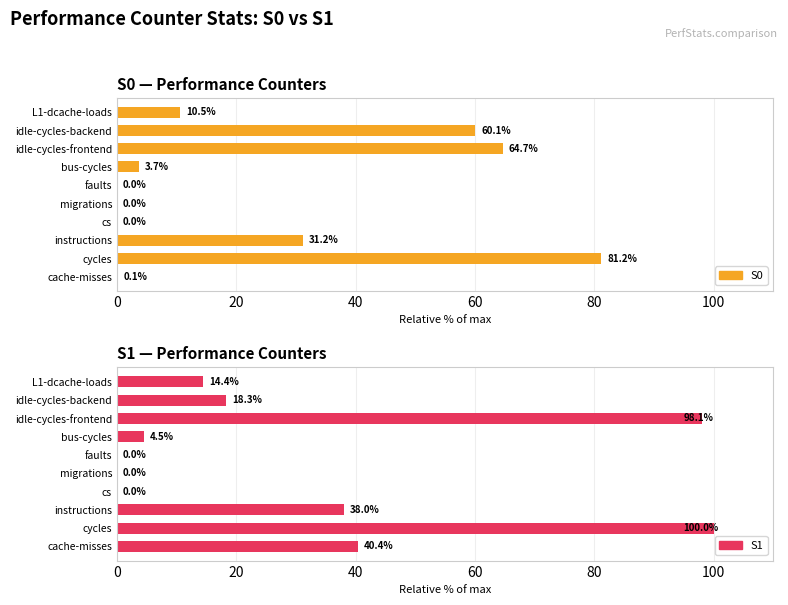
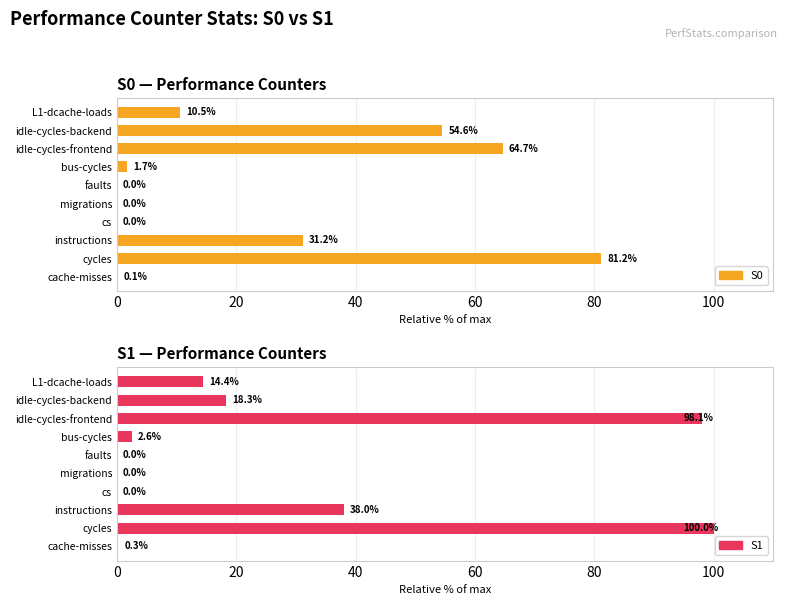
S0 — Performance Counters, idle-cycles-backend: 60.1% -> 54.6%
S0 — Performance Counters, bus-cycles: 3.7% -> 1.7%
S1 — Performance Counters, bus-cycles: 4.5% -> 2.6%
S1 — Performance Counters, cache-misses: 40.4% -> 0.3%
